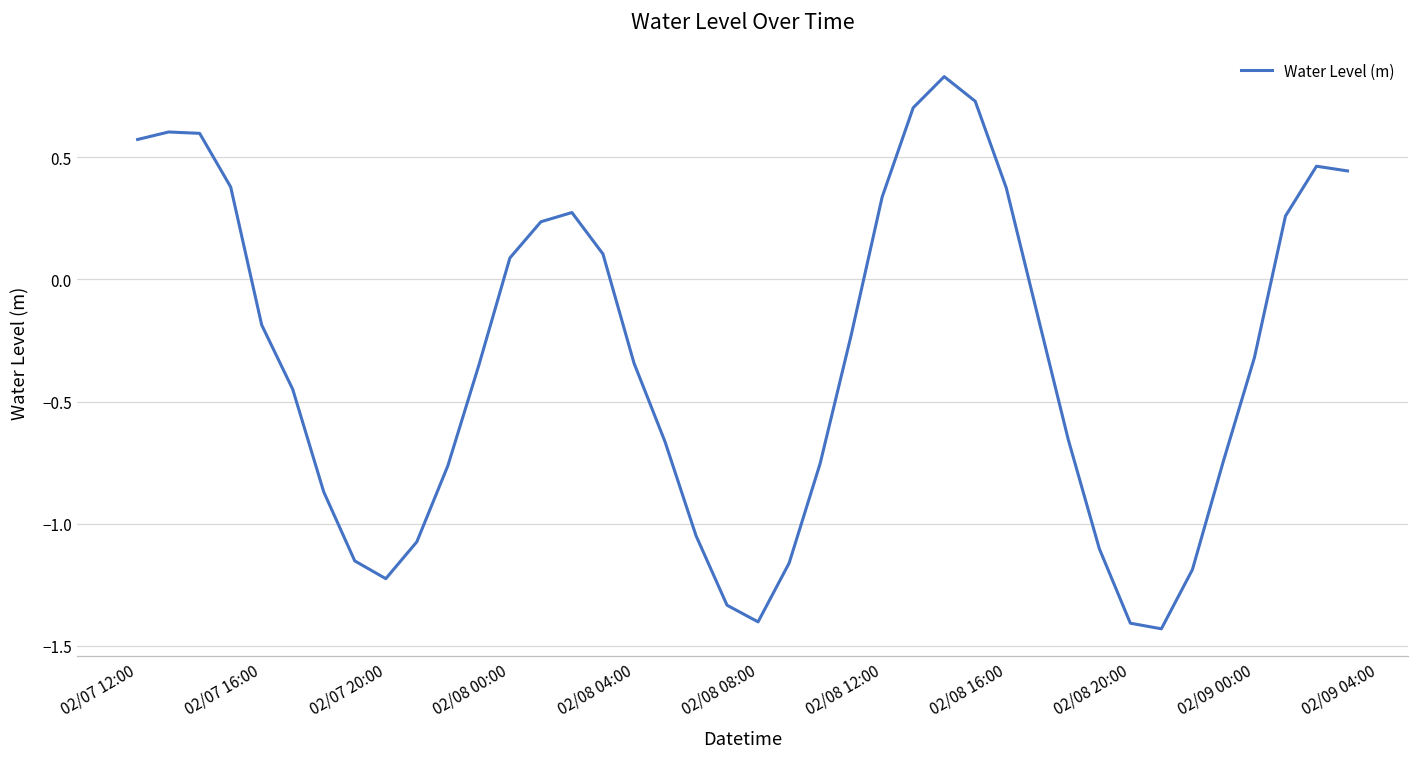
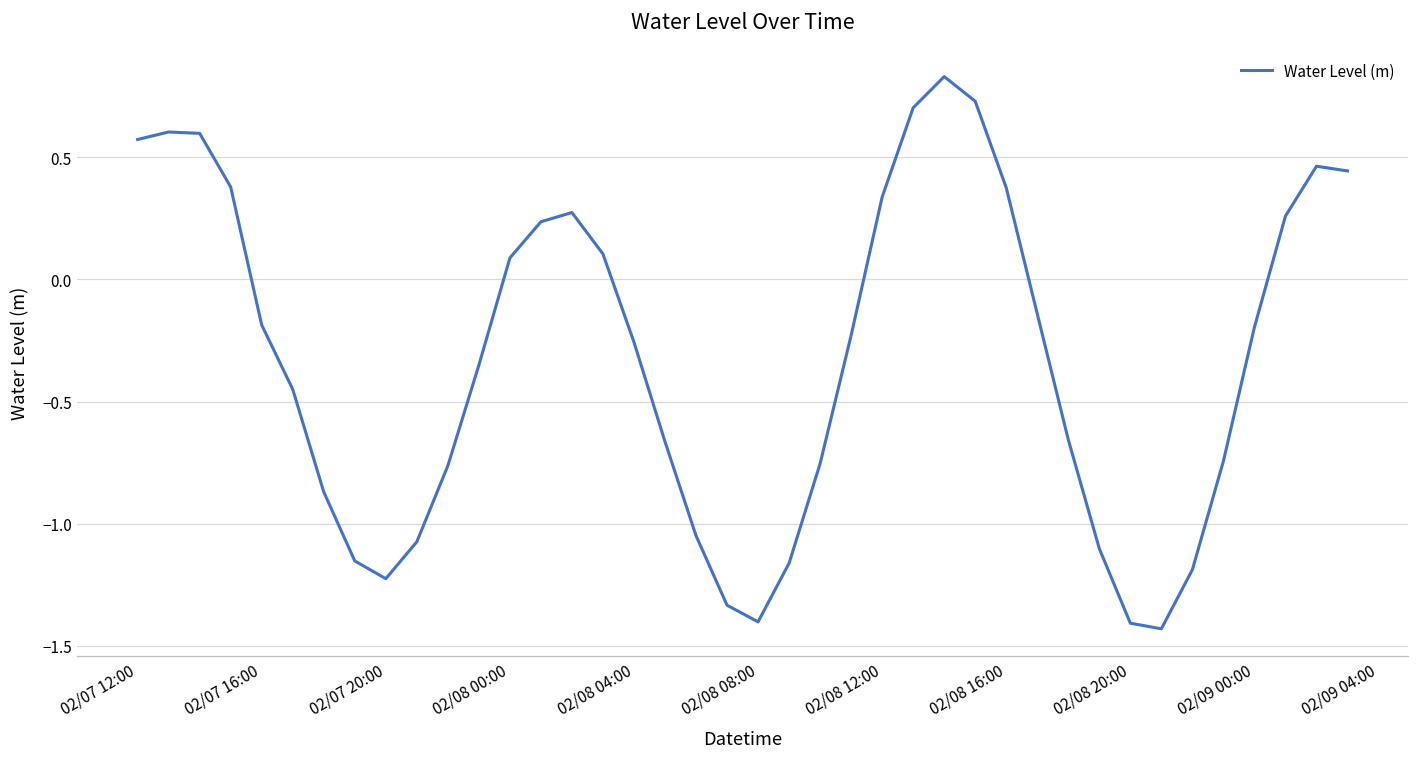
02/08 04:00: -0.34 -> -0.26
02/09 00:00: -0.32 -> -0.20
